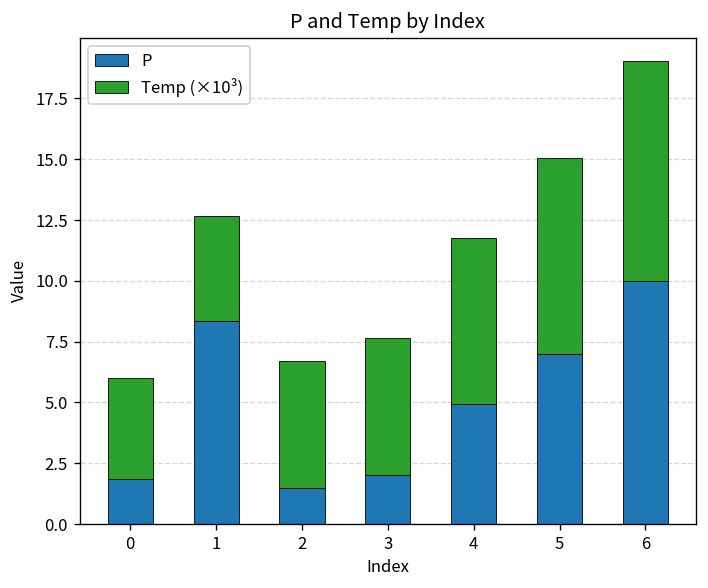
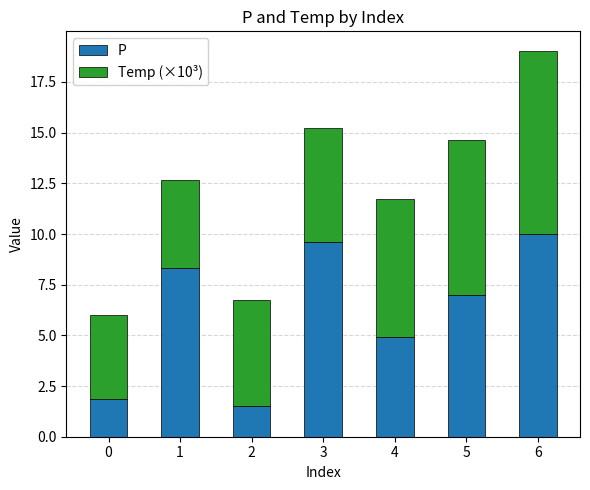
P, 3: 2.0 -> 9.6
Temp (×10³), 5: 8.0 -> 7.6
